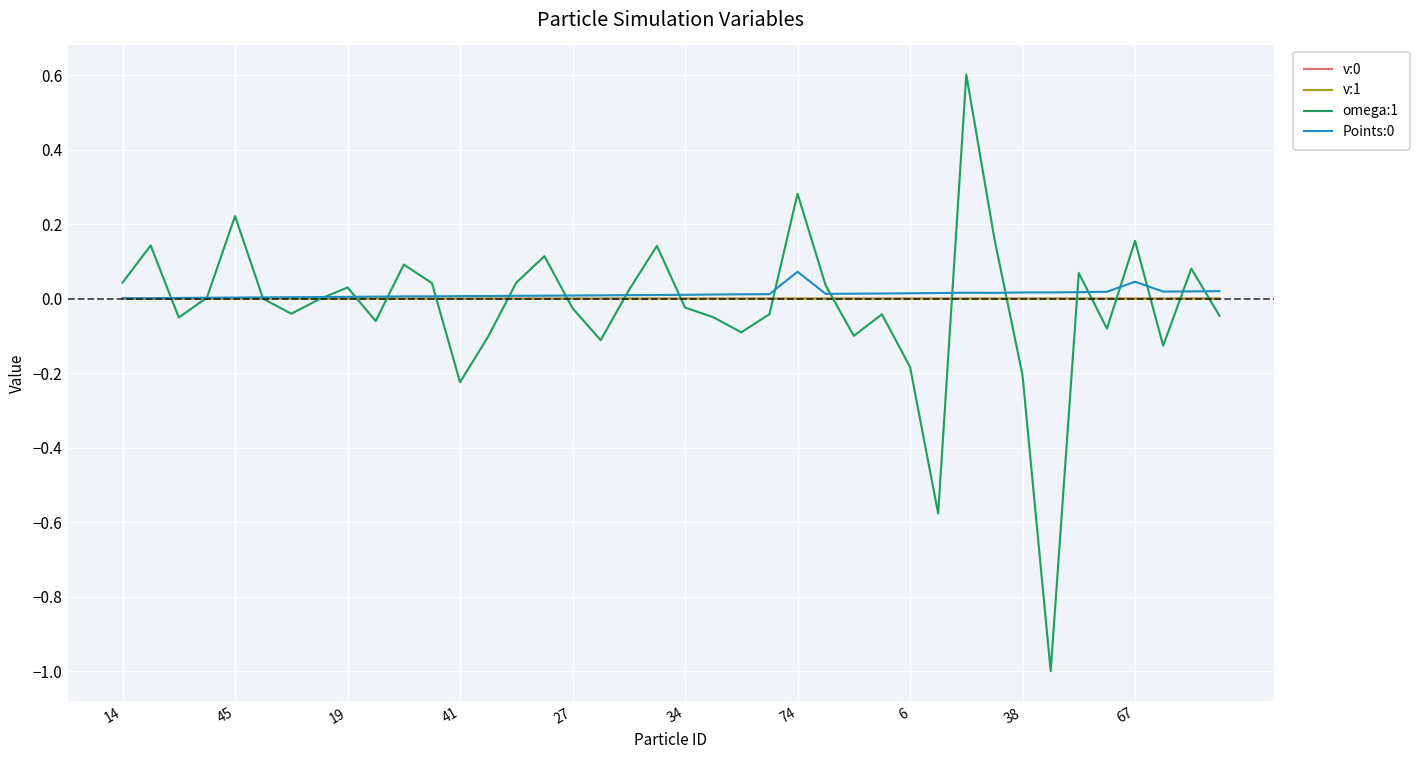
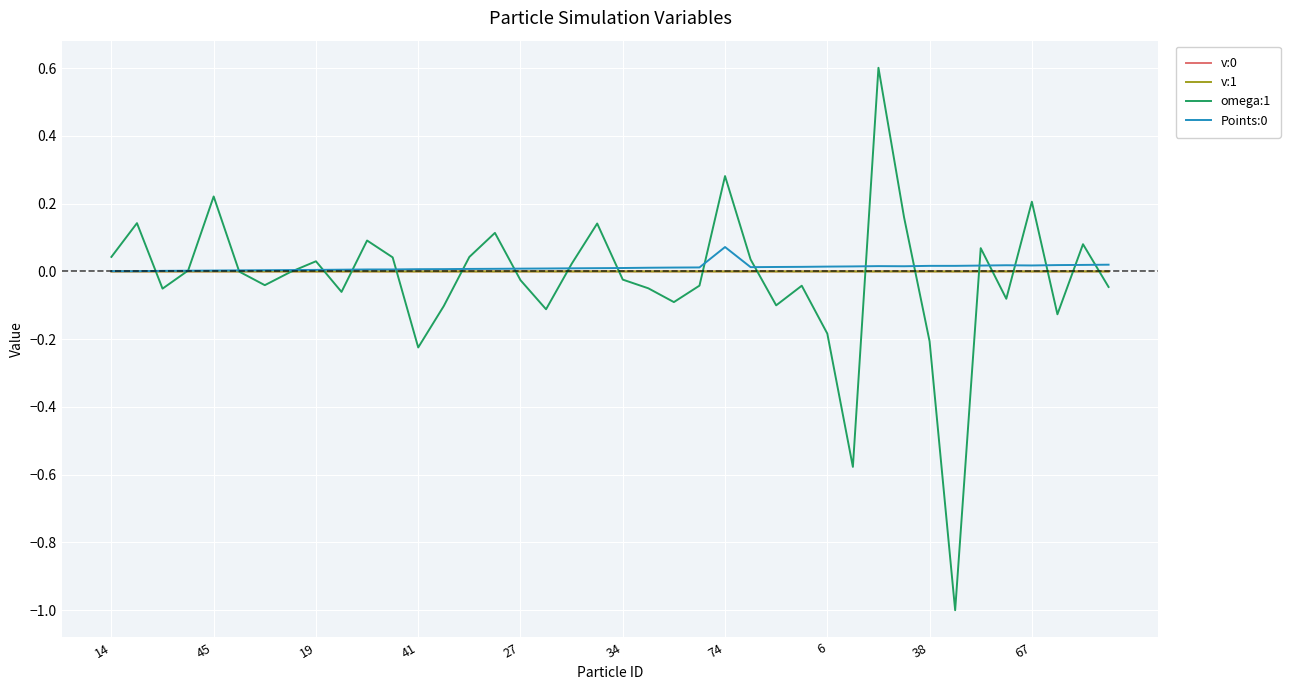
omega:1, 67: 0.16 -> 0.21
Points:0, 67: 0.05 -> 0.02
